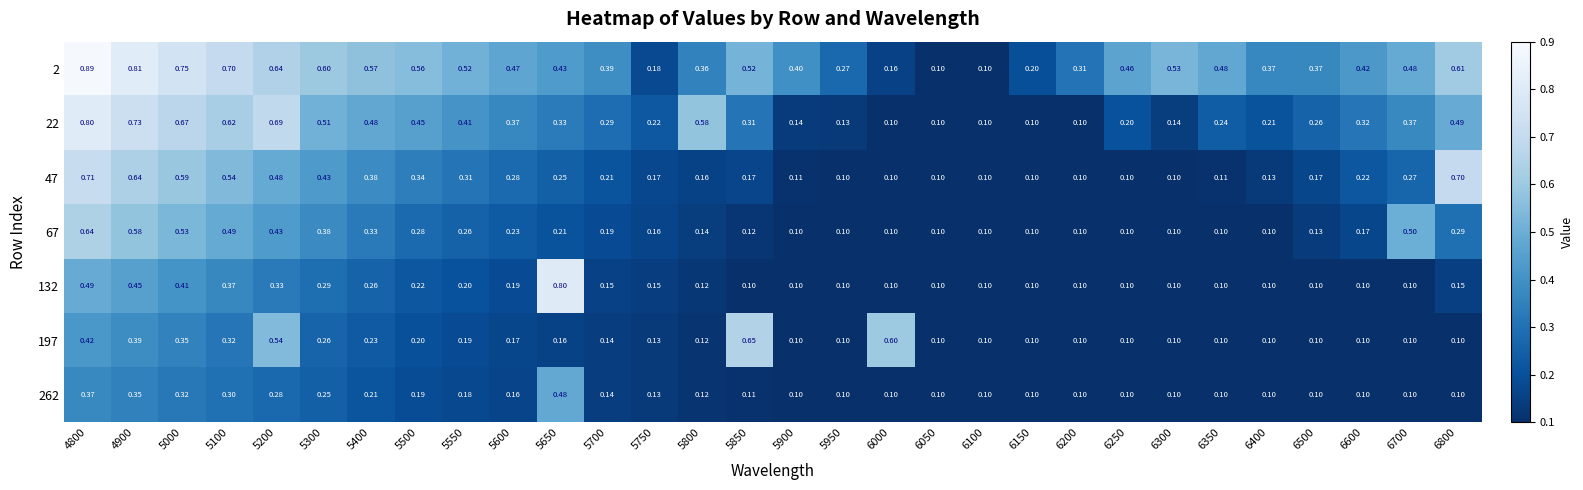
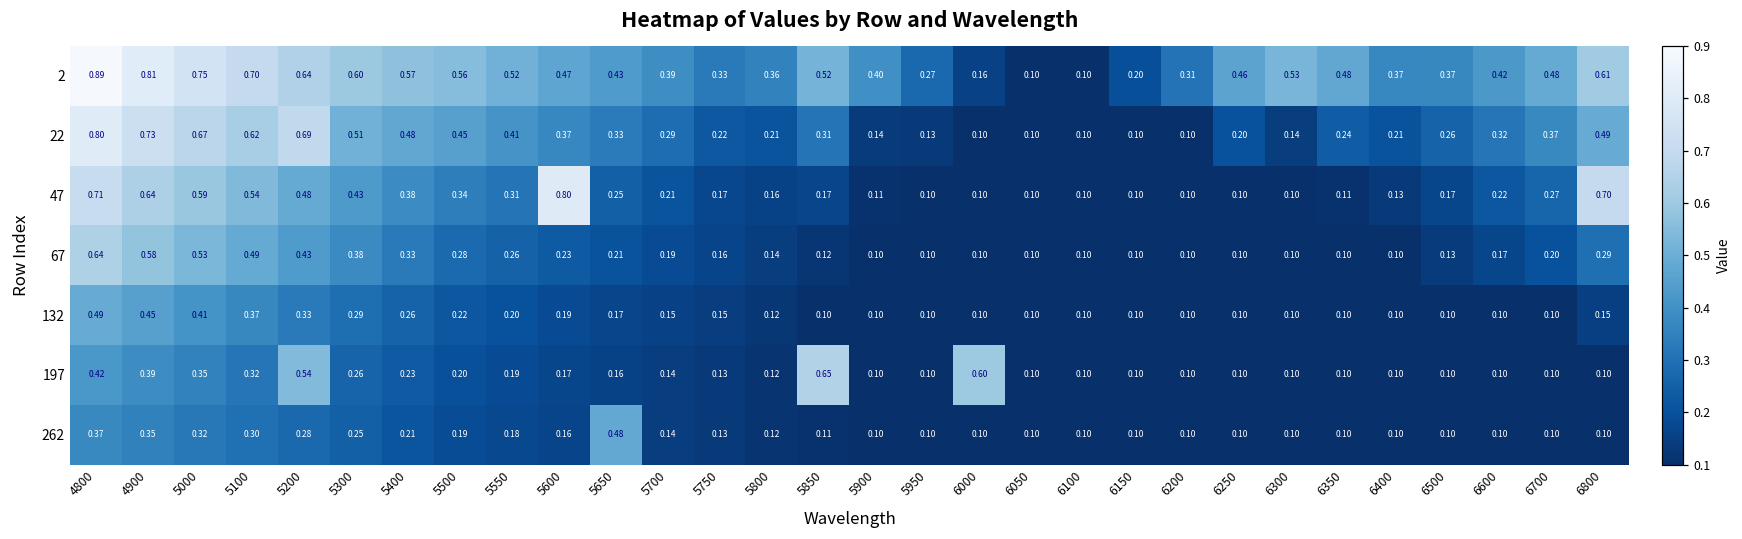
2, 5750: 0.18 -> 0.33
22, 5800: 0.58 -> 0.21
47, 5600: 0.28 -> 0.80
67, 6700: 0.50 -> 0.20
132, 5650: 0.80 -> 0.17
